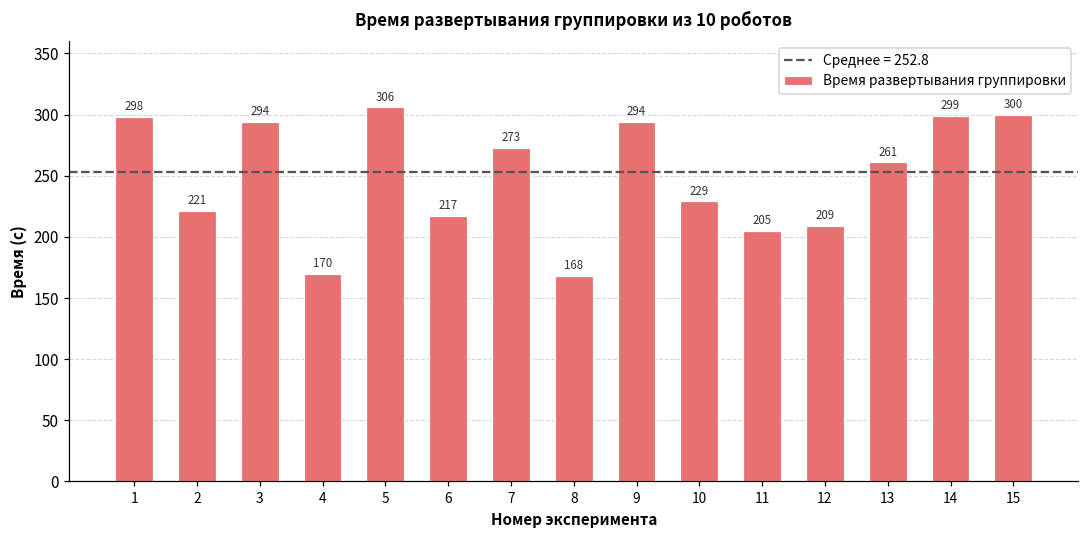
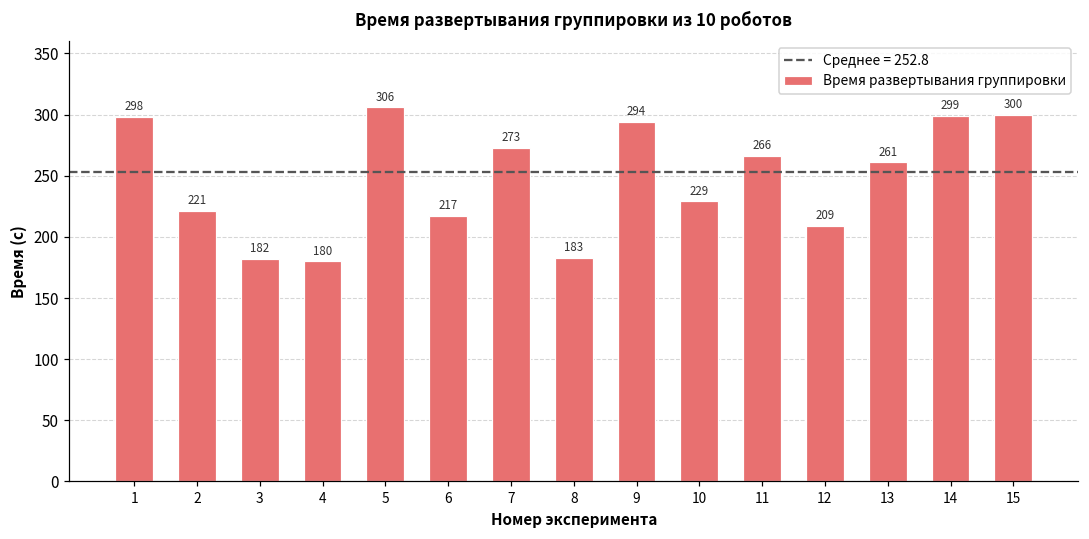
3: 294 -> 182
4: 170 -> 180
8: 168 -> 183
11: 205 -> 266
